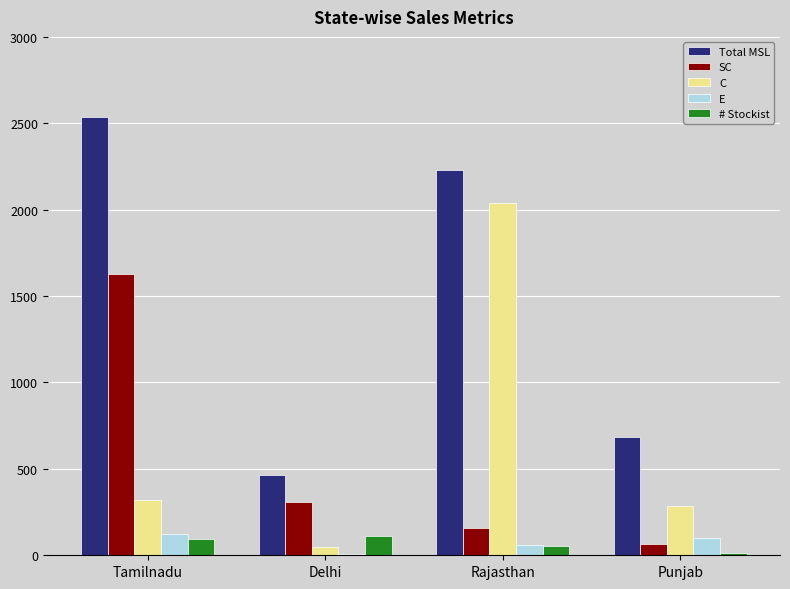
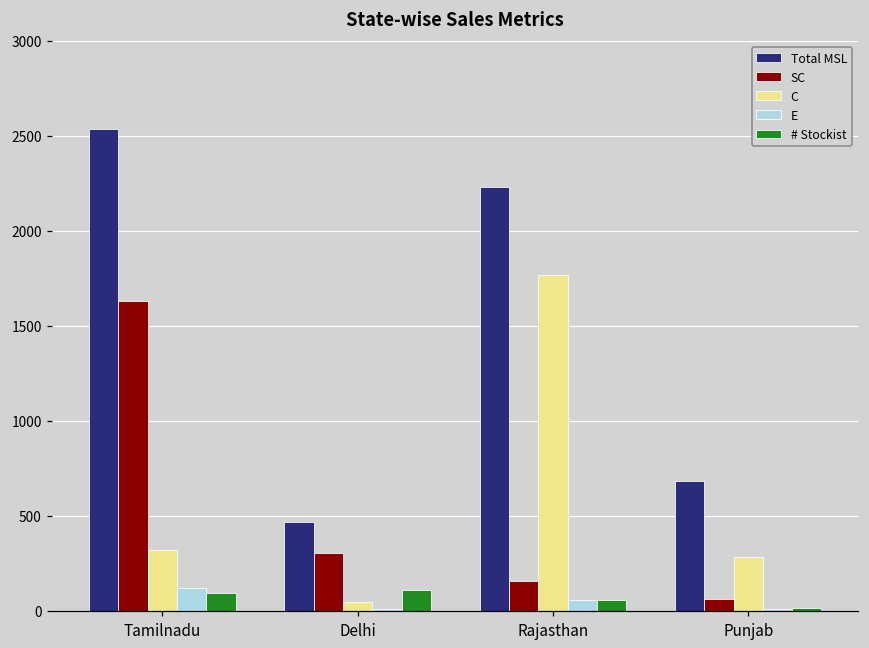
C, Rajasthan: 2040 -> 1770
E, Punjab: 100 -> 10
